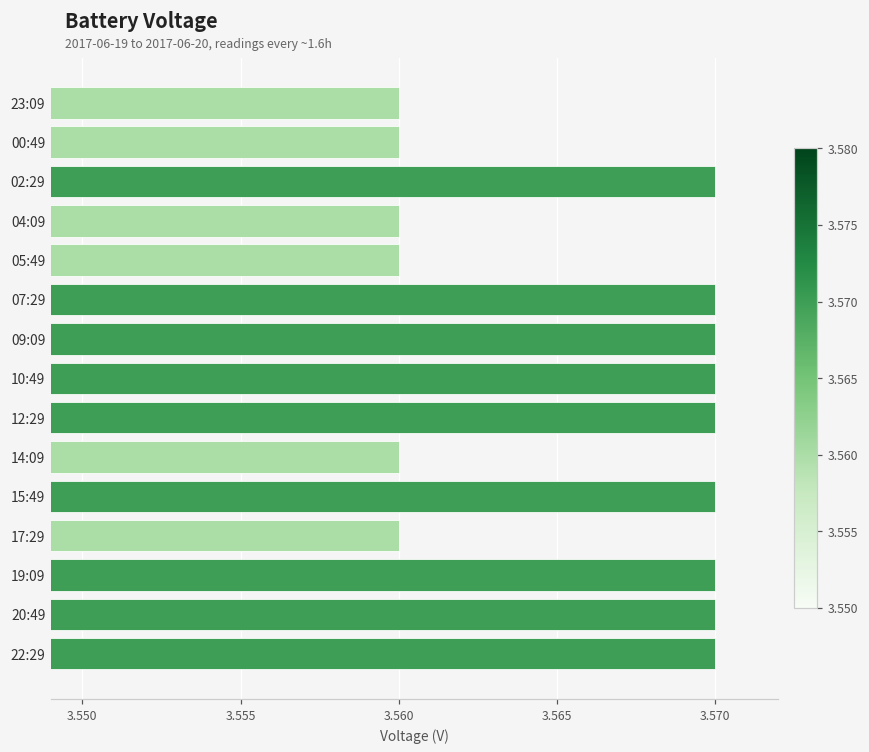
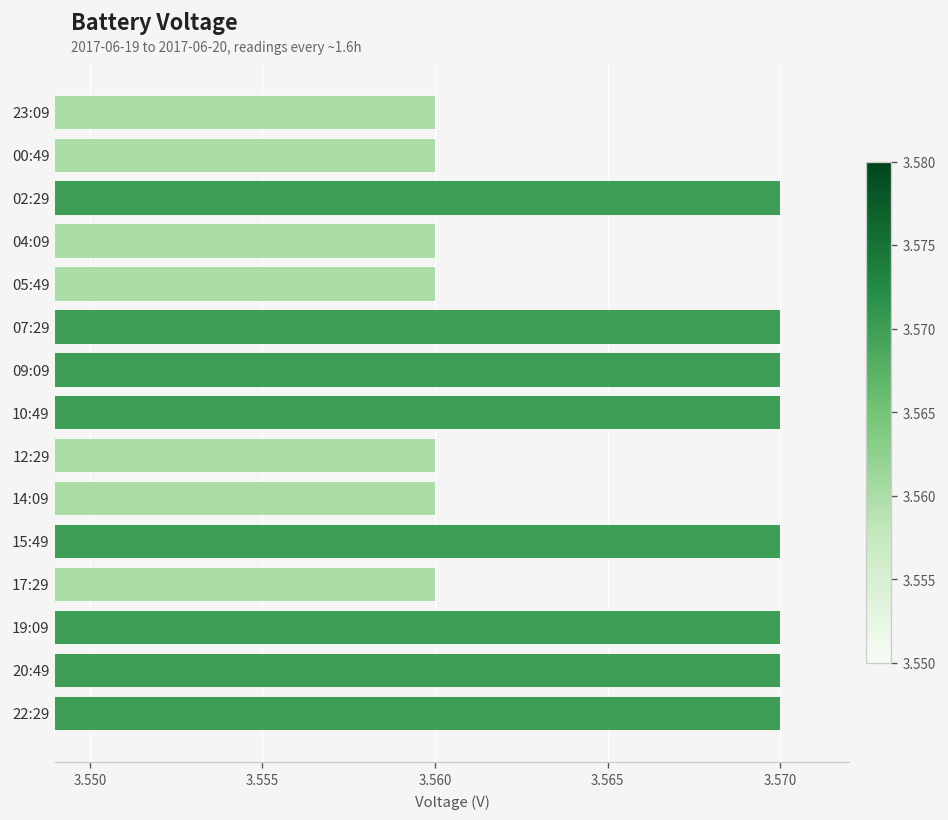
12:29: 3.57 -> 3.56
